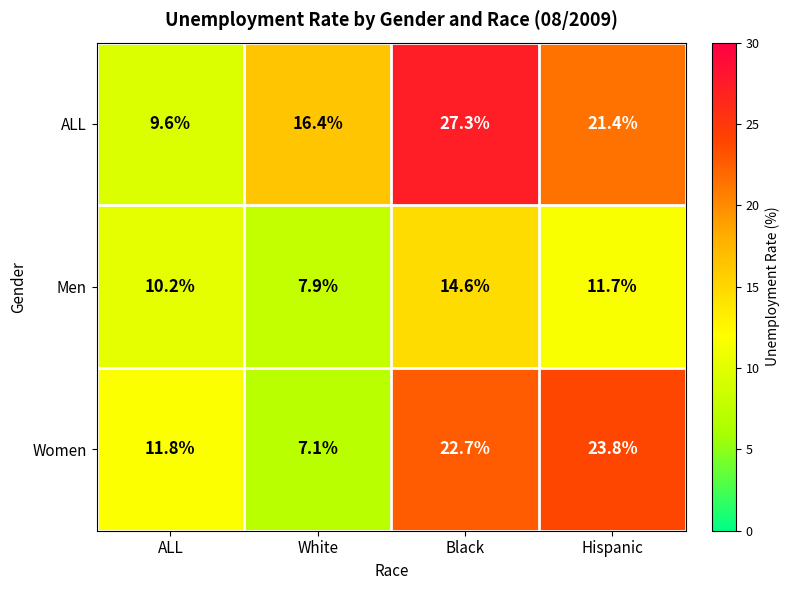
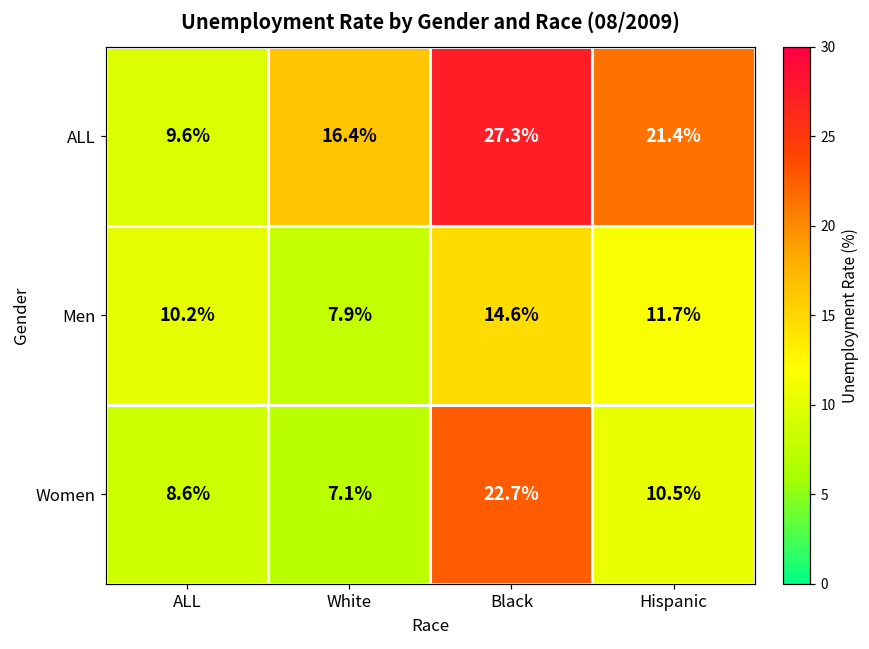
Women, ALL: 11.8% -> 8.6%
Women, Hispanic: 23.8% -> 10.5%
